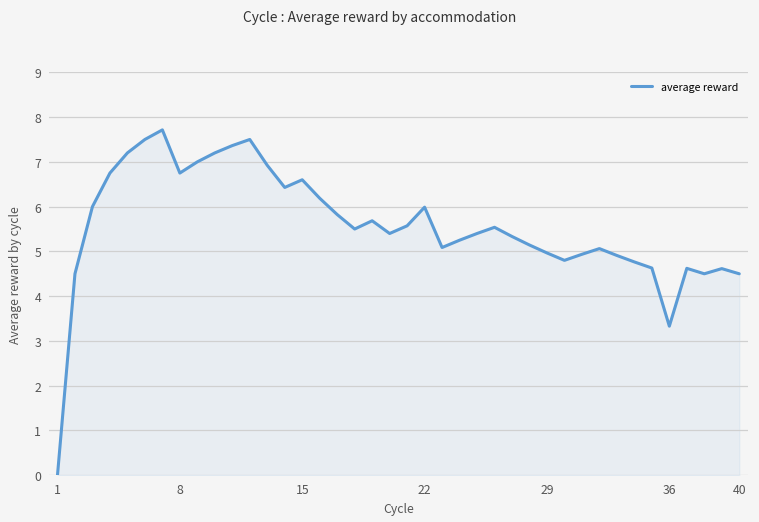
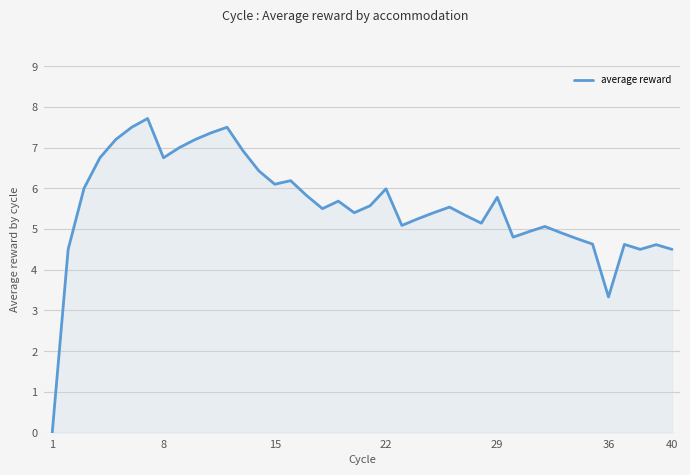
15: 6.6 -> 6.1
29: 5.0 -> 5.8
